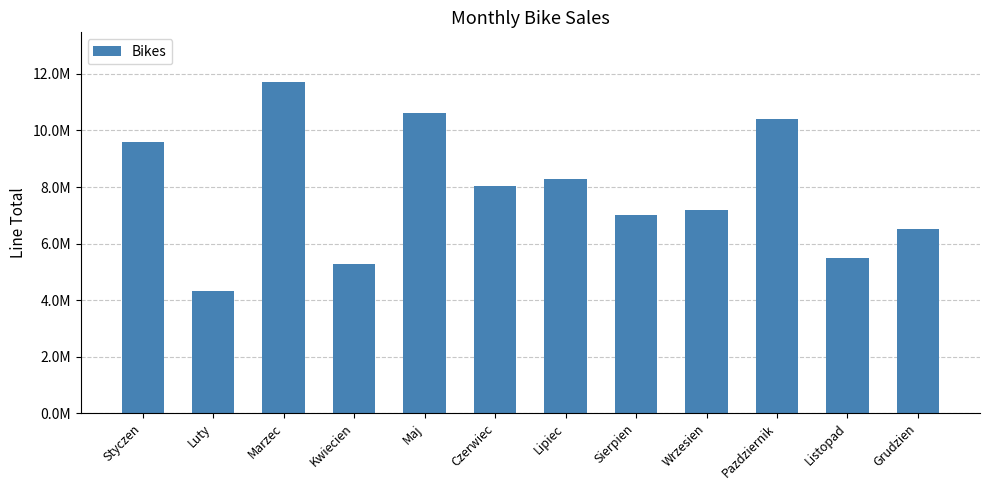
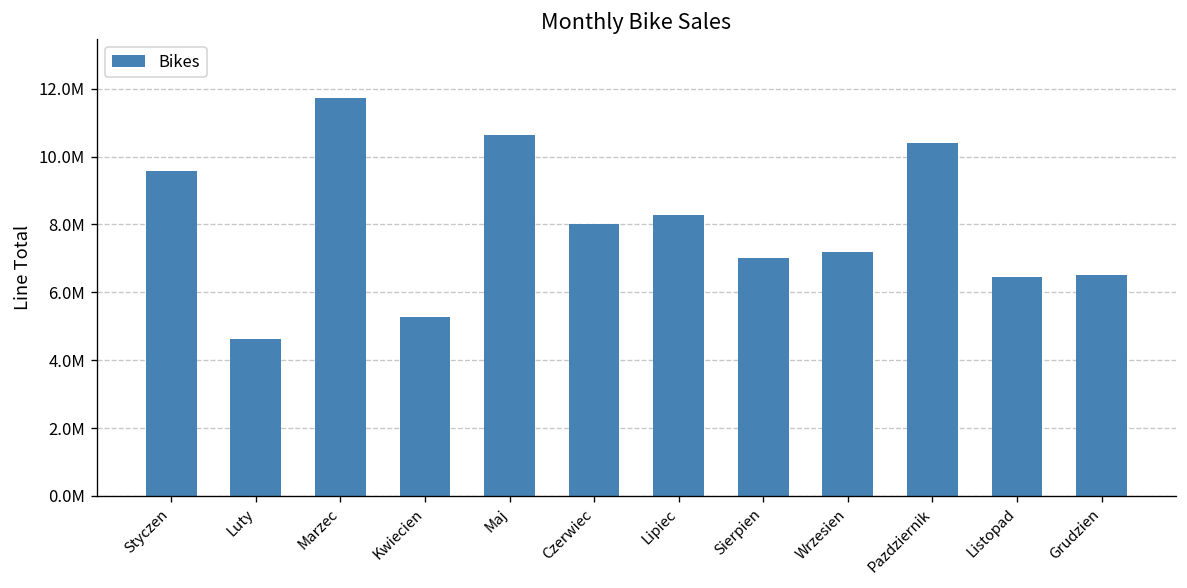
Luty: 4300000 -> 4600000
Listopad: 5500000 -> 6400000
